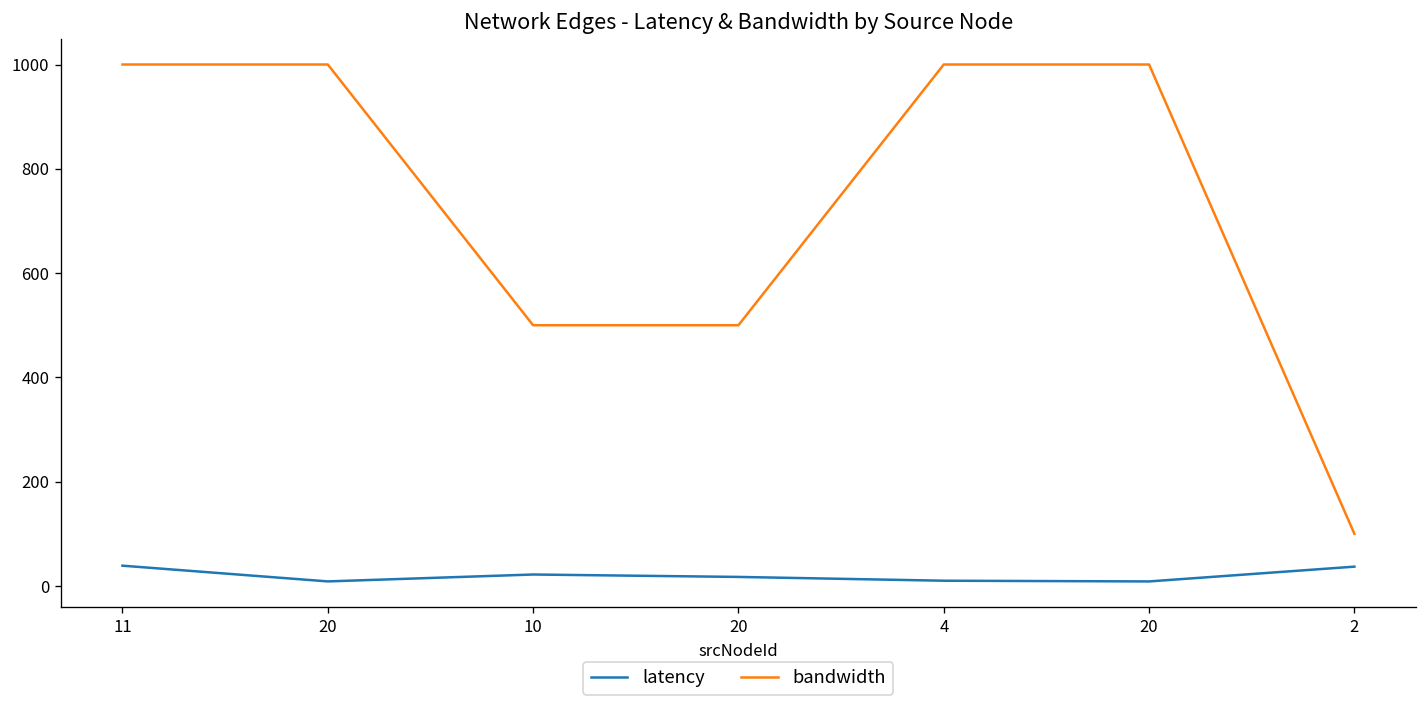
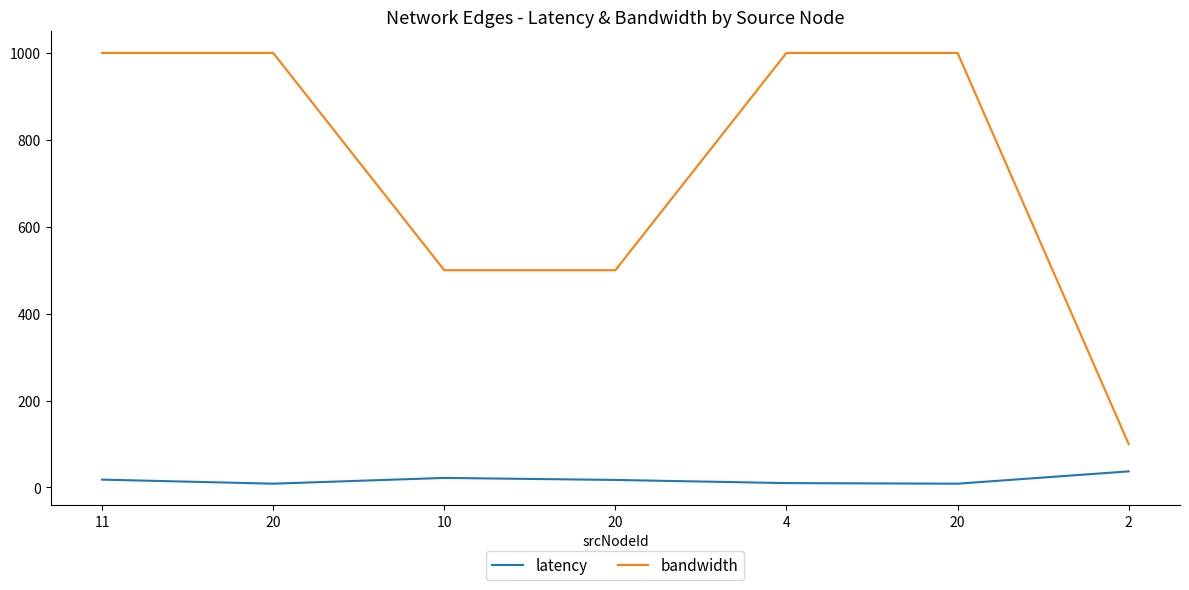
latency, 11: 40 -> 20
